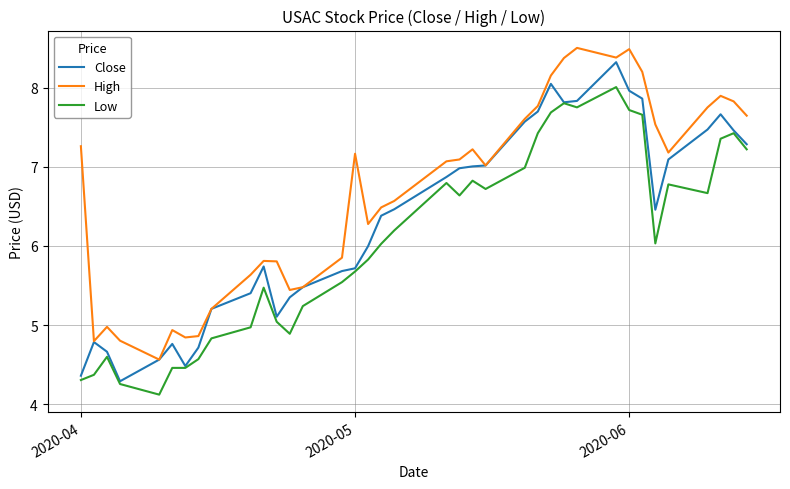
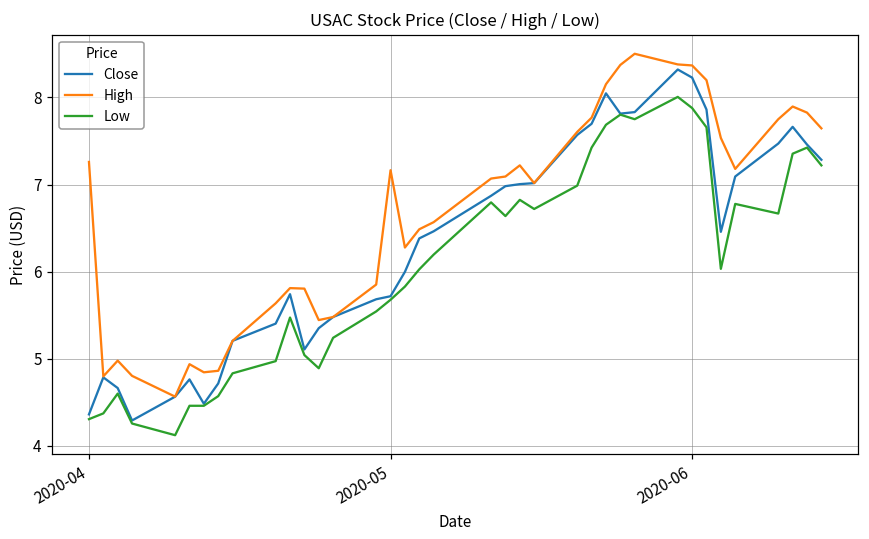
Close, 2020-06: 8.0 -> 8.2
High, 2020-06: 8.5 -> 8.4
Low, 2020-06: 7.7 -> 7.9
